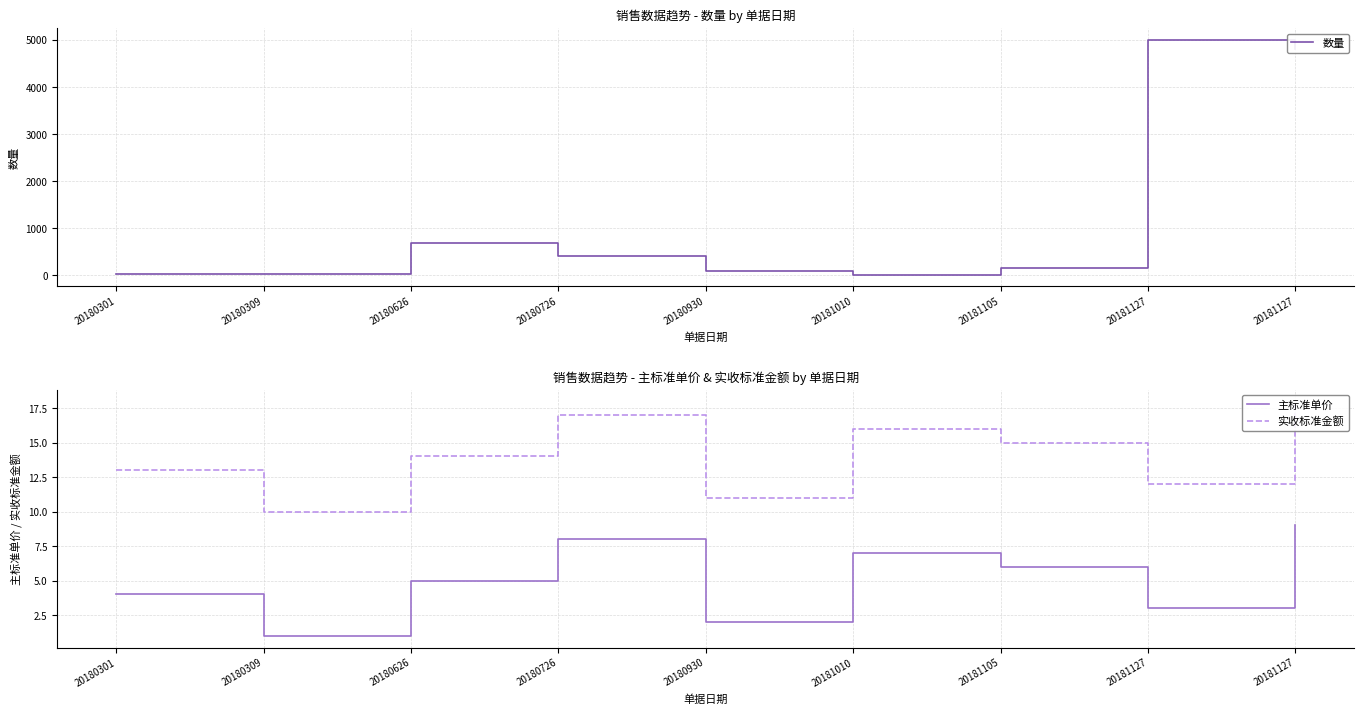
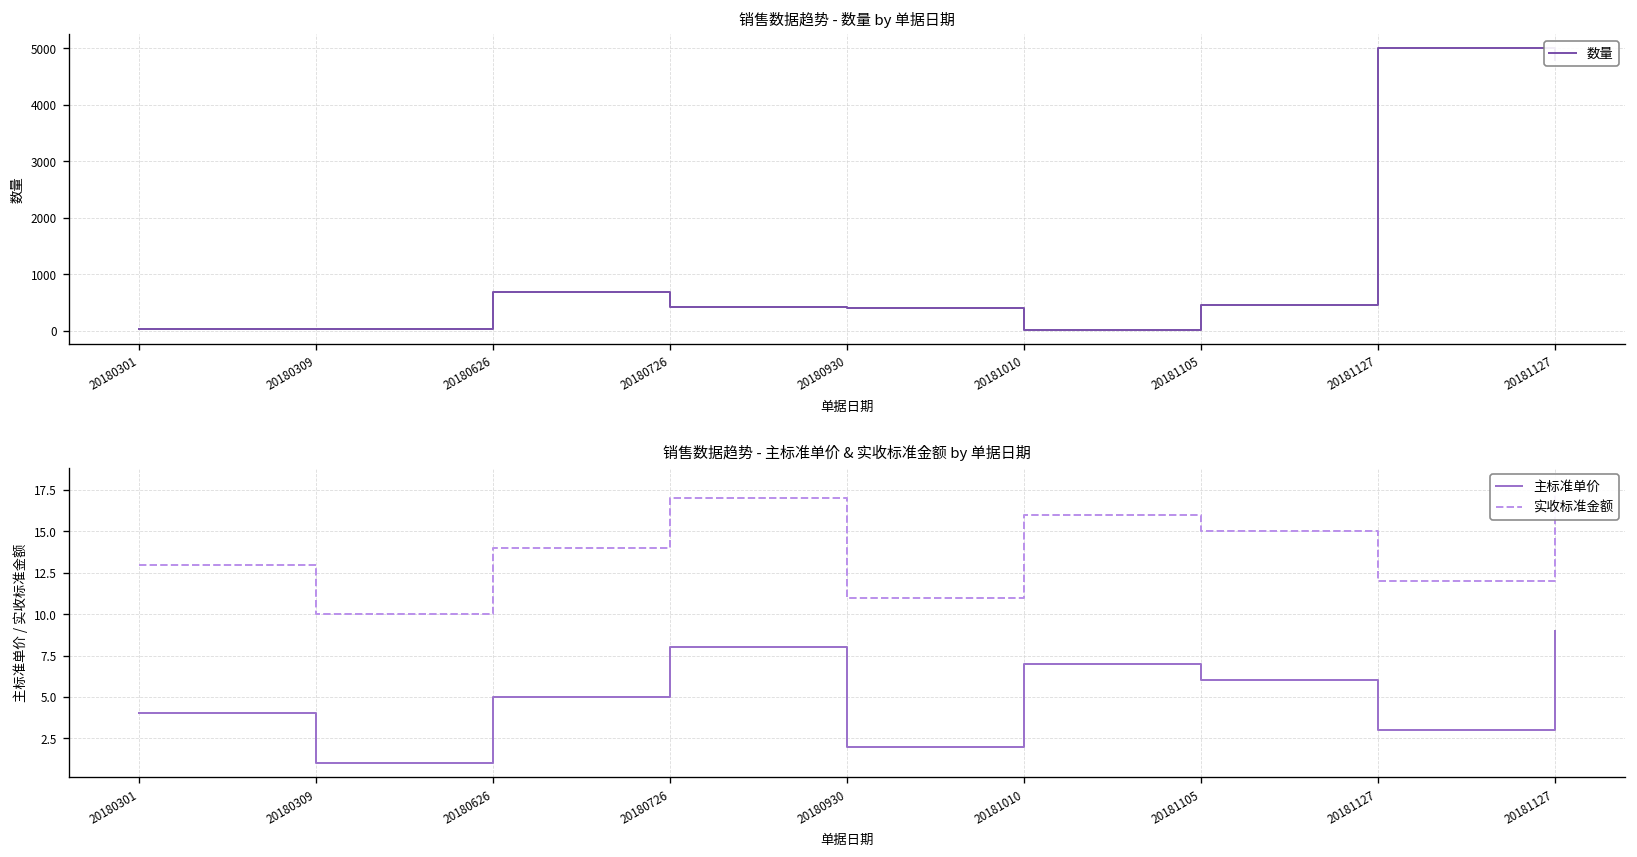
销售数据趋势 - 数量 by 单据日期, 20180930: 100 -> 400
销售数据趋势 - 数量 by 单据日期, 20181105: 200 -> 500
